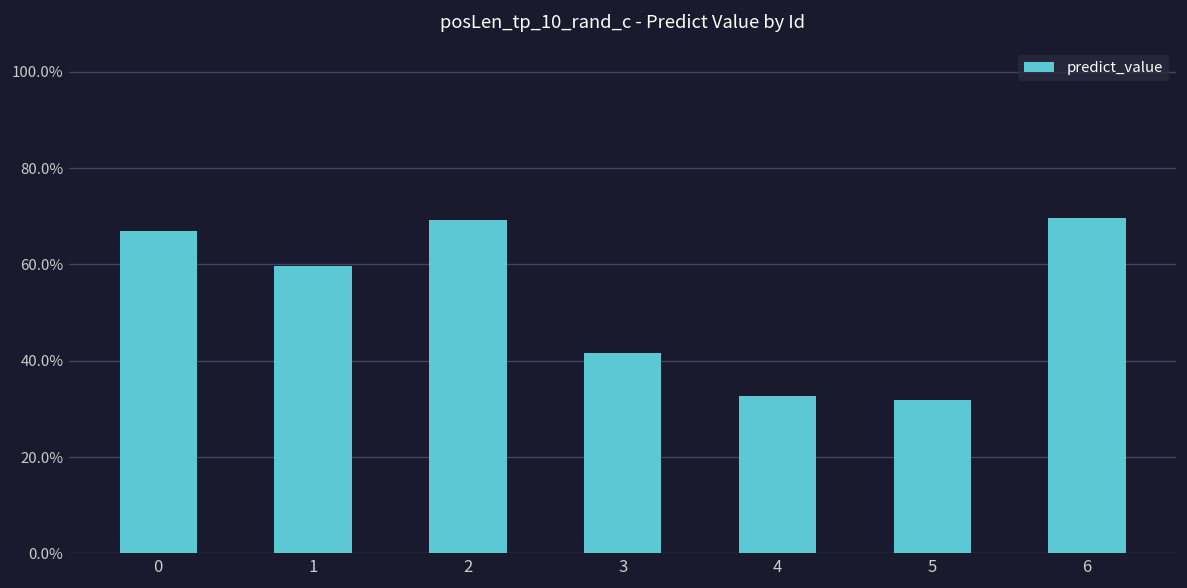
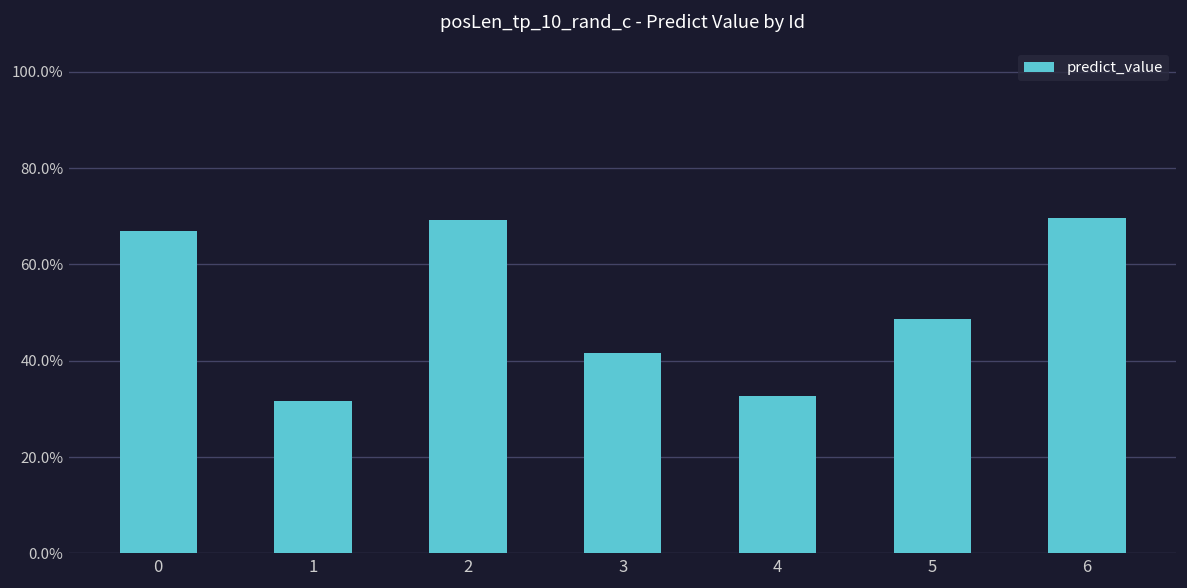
1: 60% -> 32%
5: 32% -> 49%
